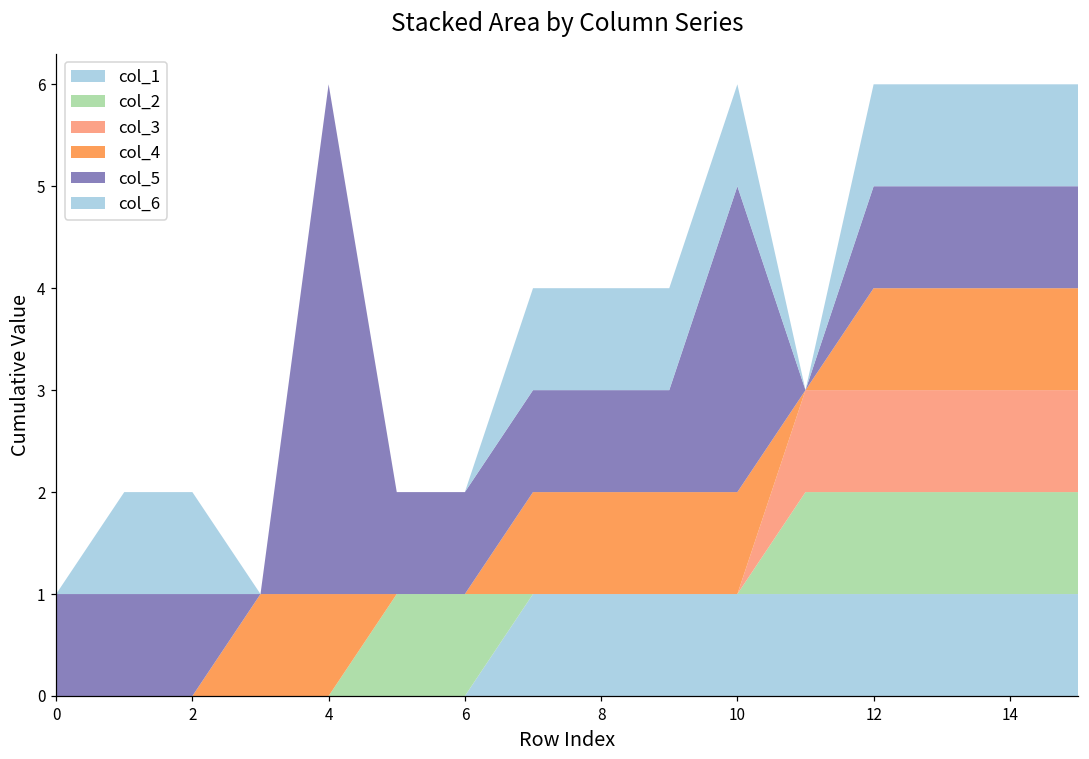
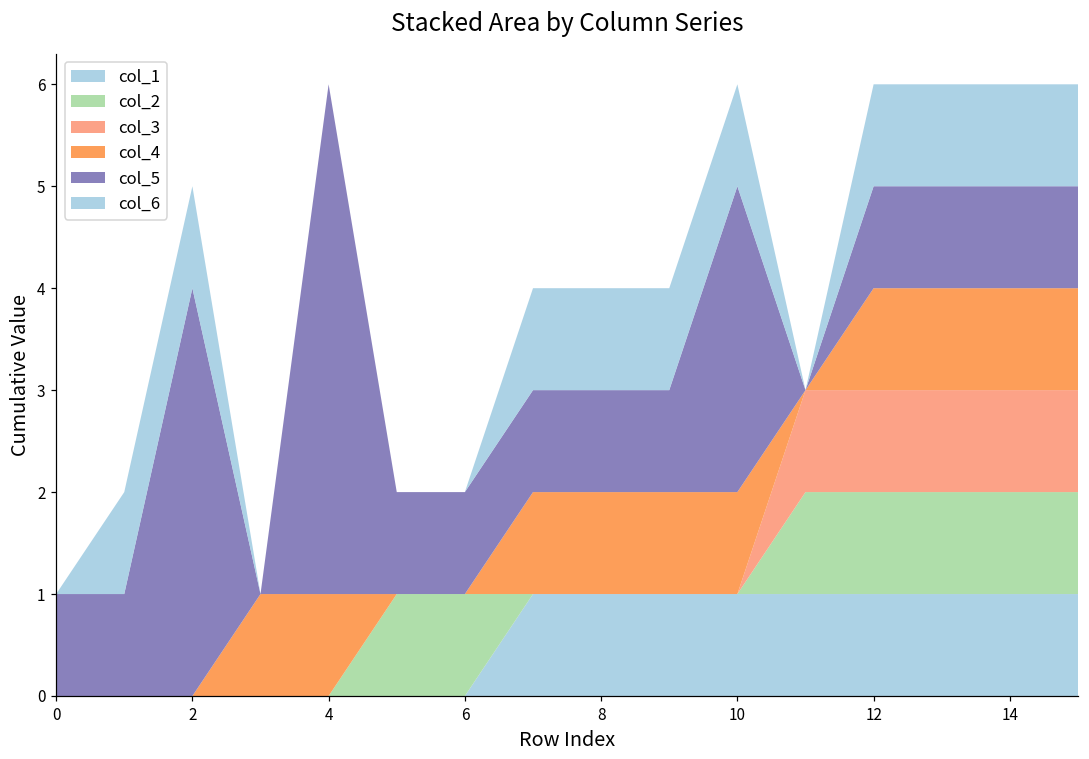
col_5, 2: 1 -> 4
